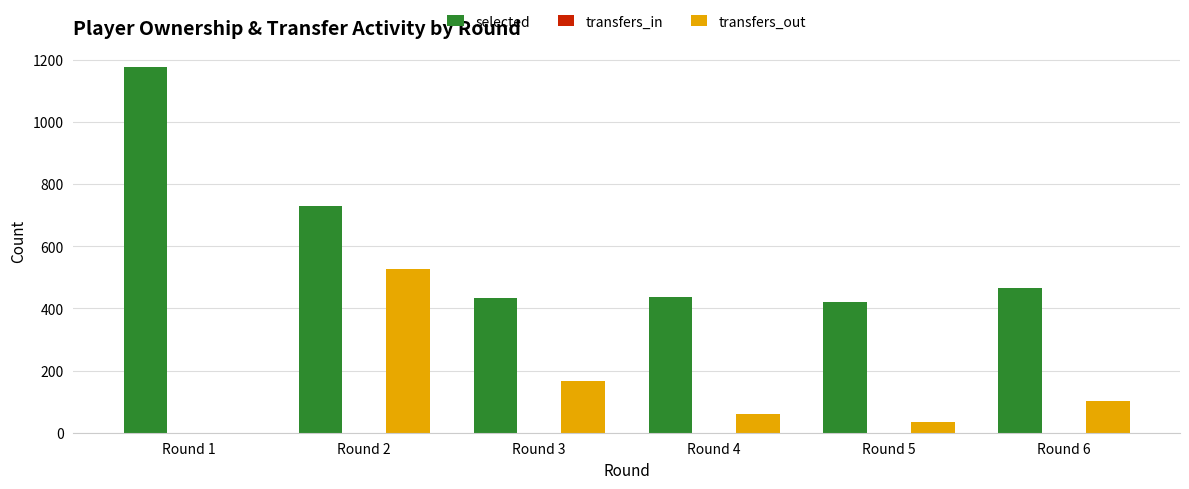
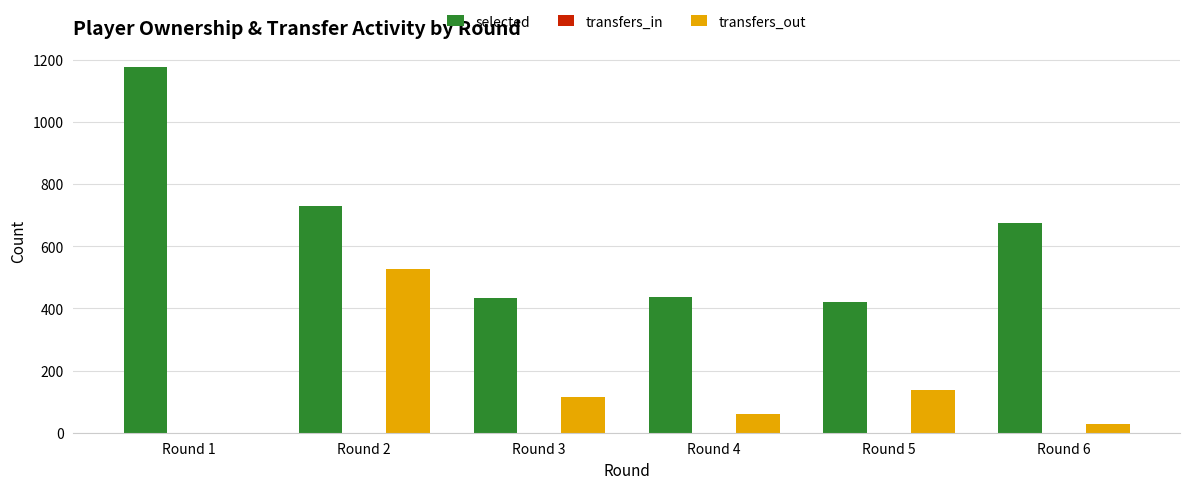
transfers_out, Round 3: 170 -> 120
transfers_out, Round 5: 40 -> 140
selected, Round 6: 470 -> 680
transfers_out, Round 6: 100 -> 30
